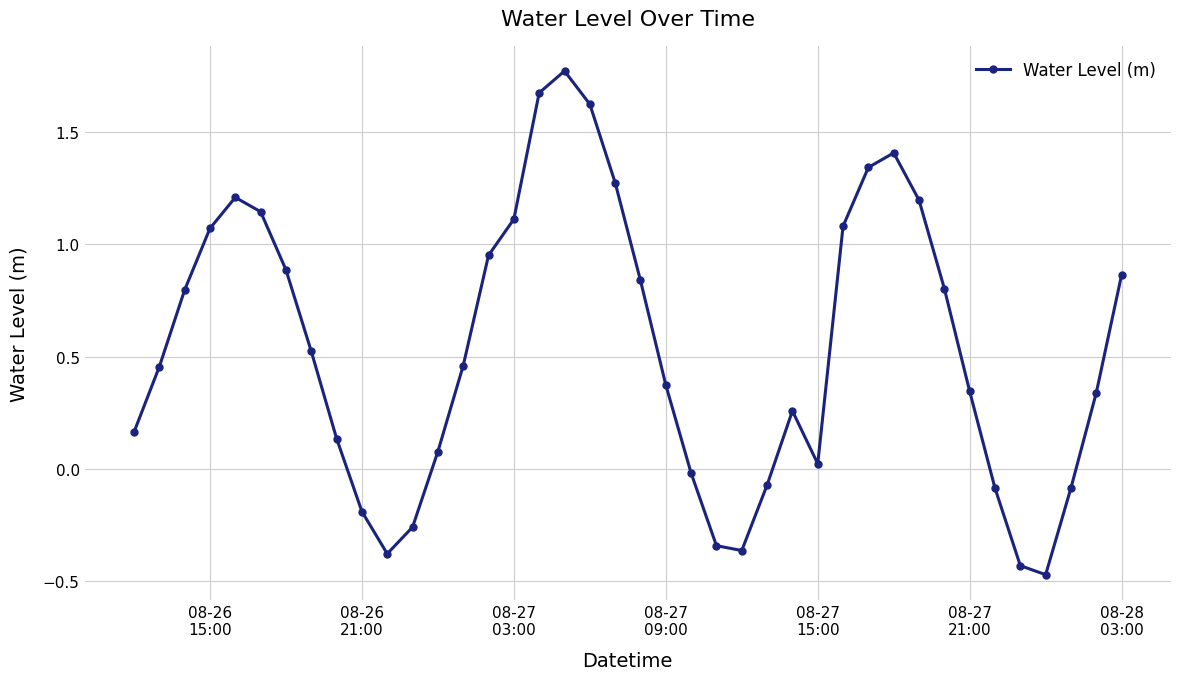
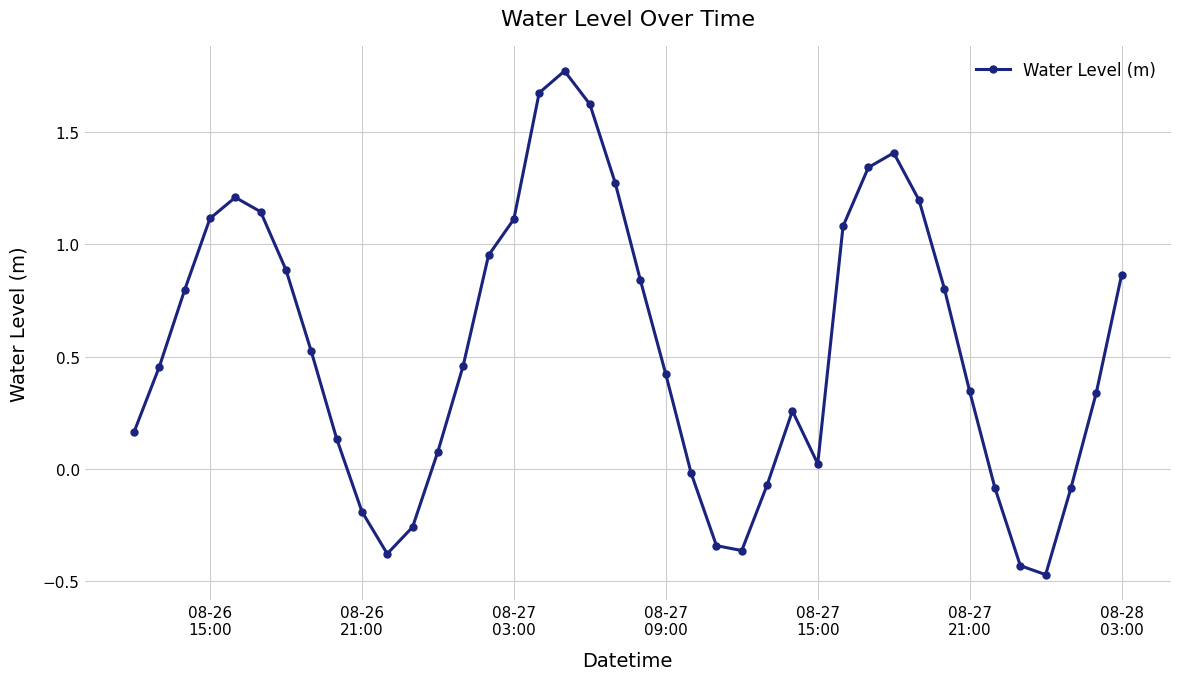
08-26 15:00: 1.07 -> 1.12
08-27 09:00: 0.37 -> 0.42
